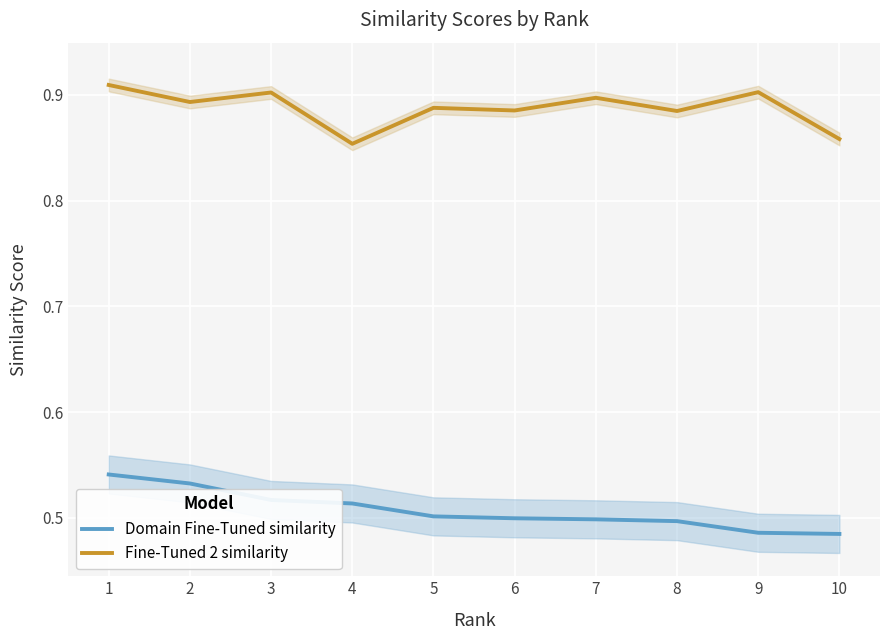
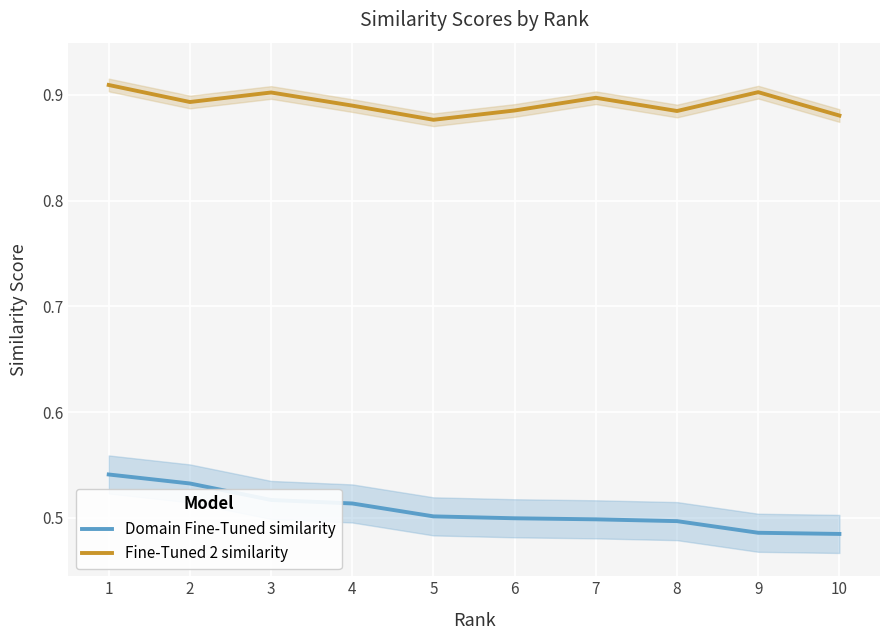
Fine-Tuned 2 similarity, 4: 0.854 -> 0.890
Fine-Tuned 2 similarity, 5: 0.888 -> 0.876
Fine-Tuned 2 similarity, 10: 0.858 -> 0.880
